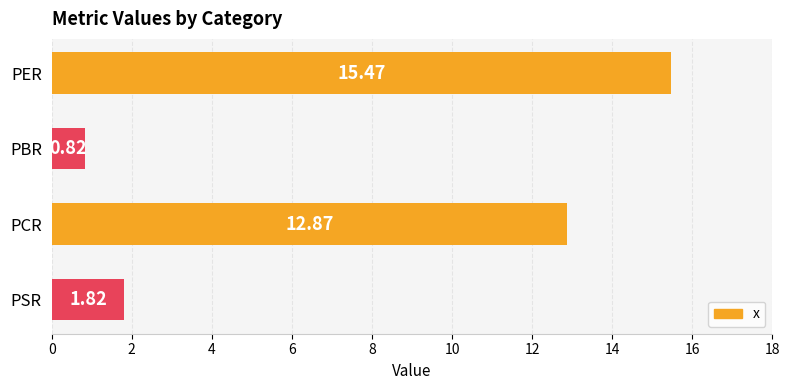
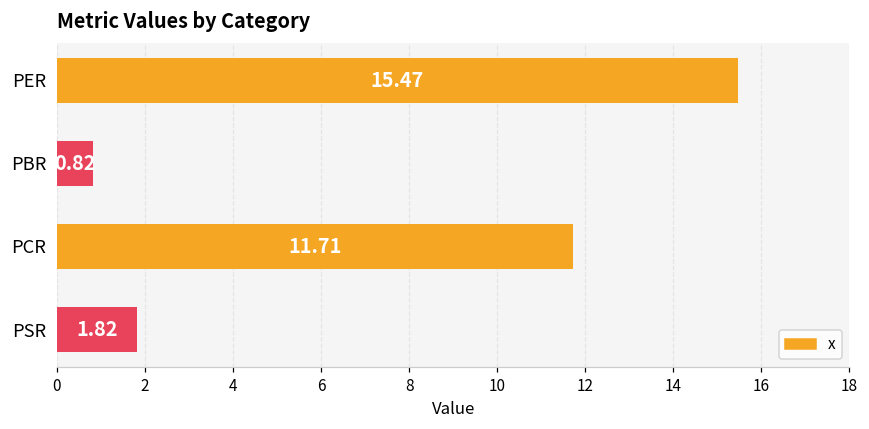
PCR: 12.87 -> 11.71
